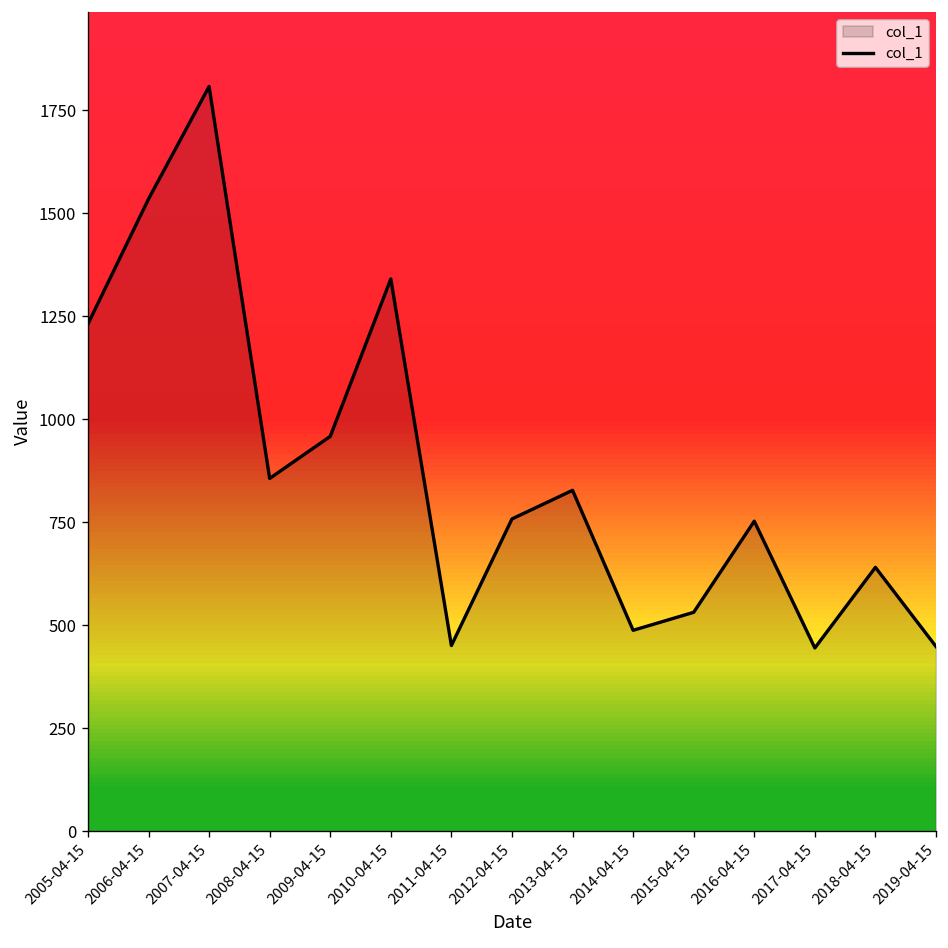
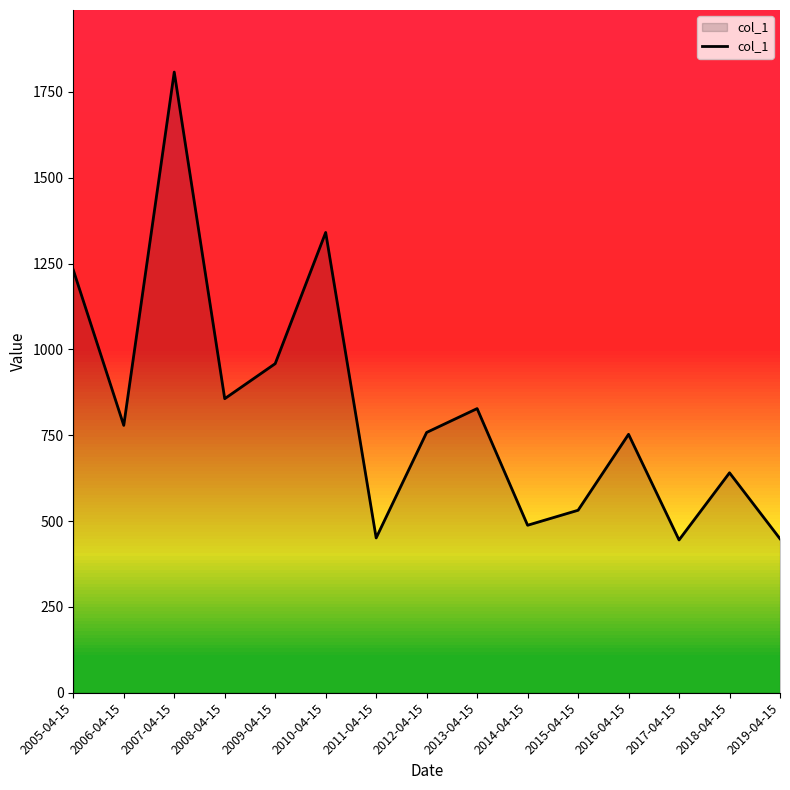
2006-04-15: 1530 -> 780
